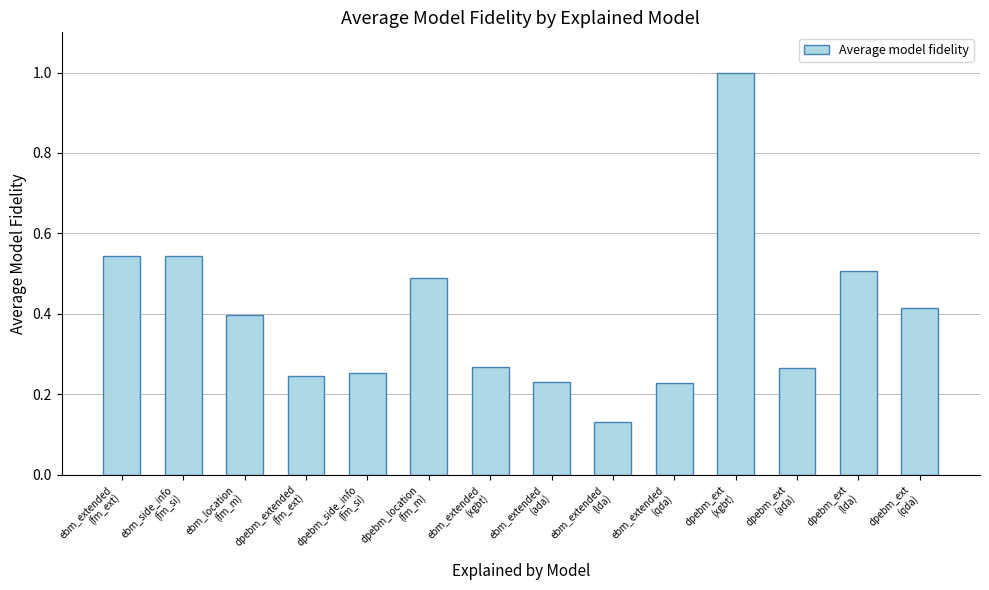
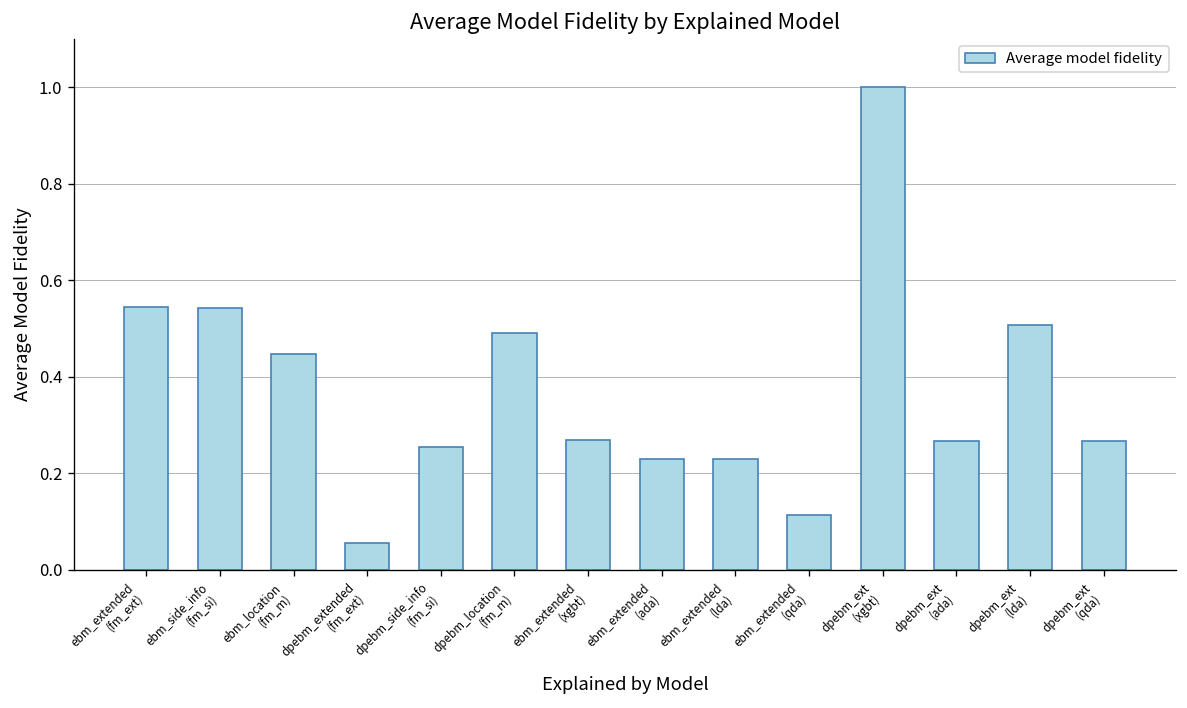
ebm_location (fm_m): 0.40 -> 0.45
dpebm_extended (fm_ext): 0.24 -> 0.05
ebm_extended (lda): 0.13 -> 0.23
ebm_extended (qda): 0.23 -> 0.11
dpebm_ext (qda): 0.41 -> 0.27
